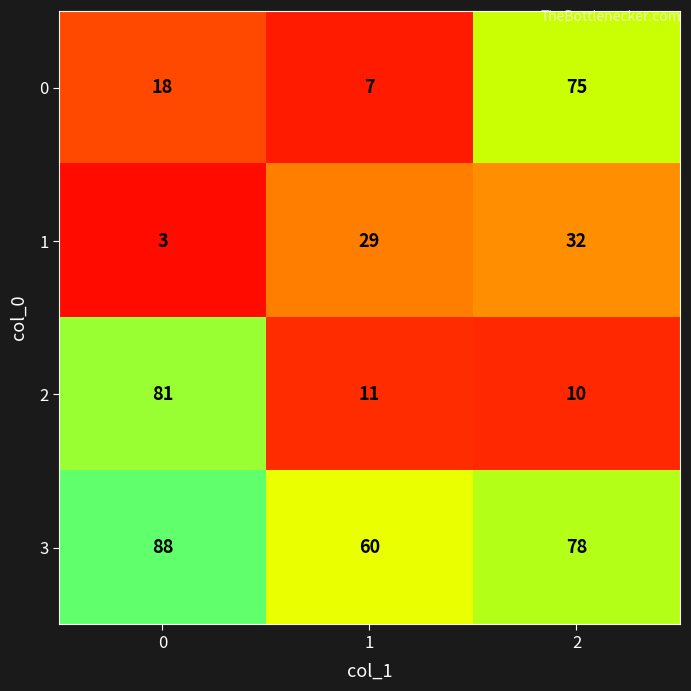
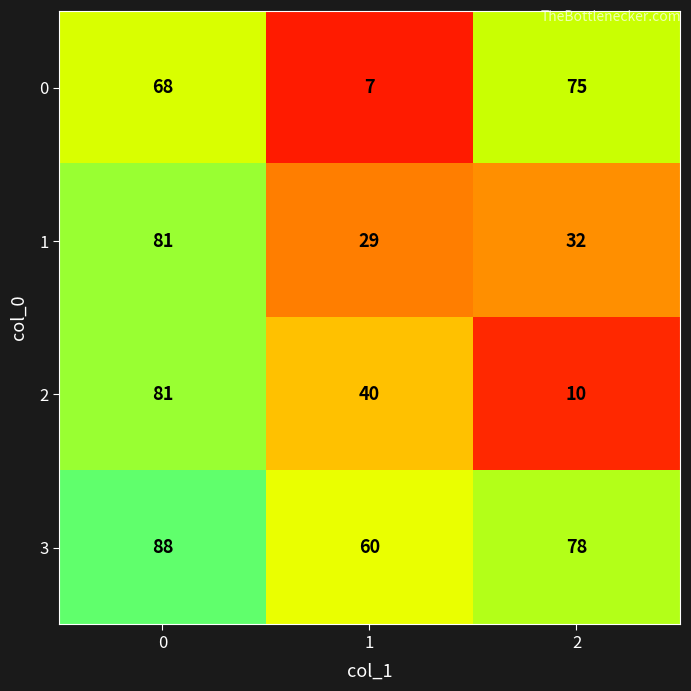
0, 0: 18 -> 68
1, 0: 3 -> 81
2, 1: 11 -> 40
